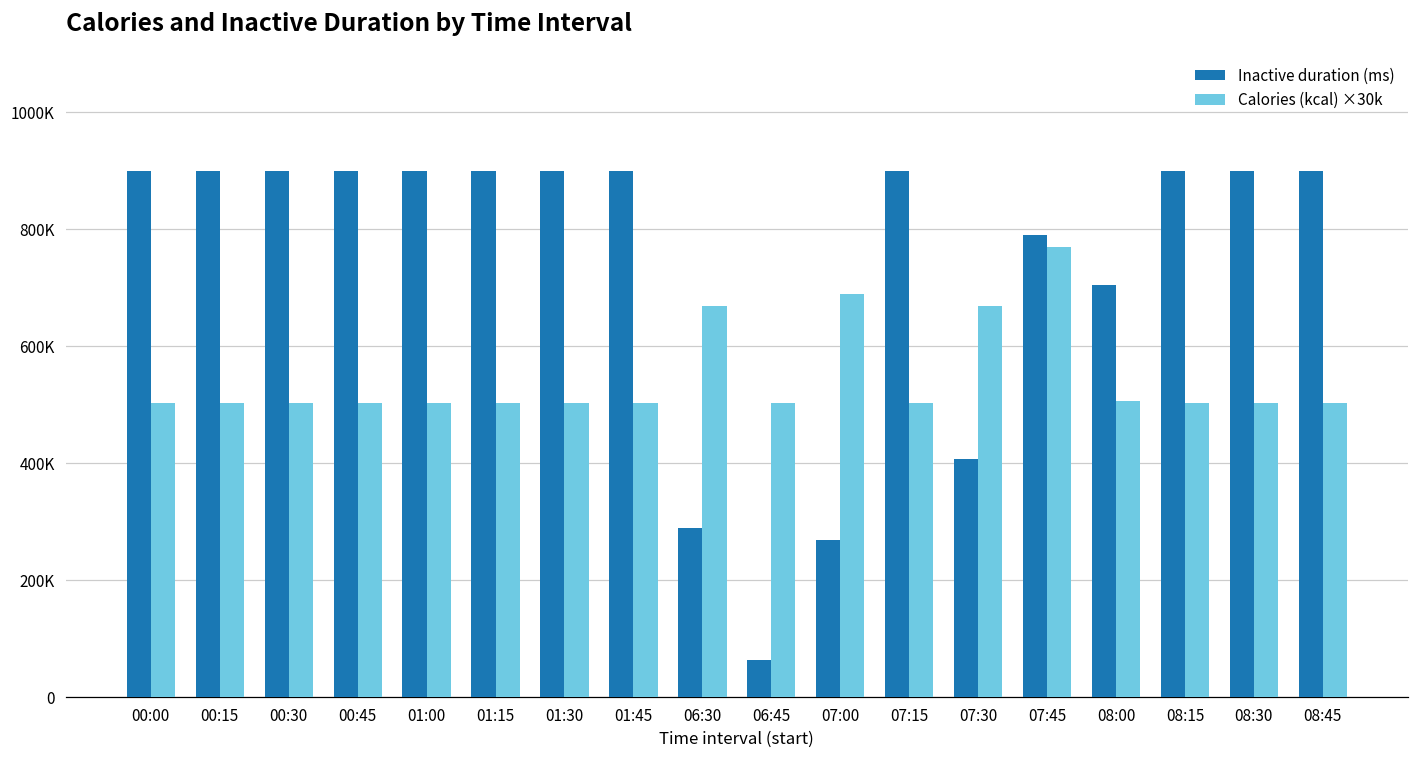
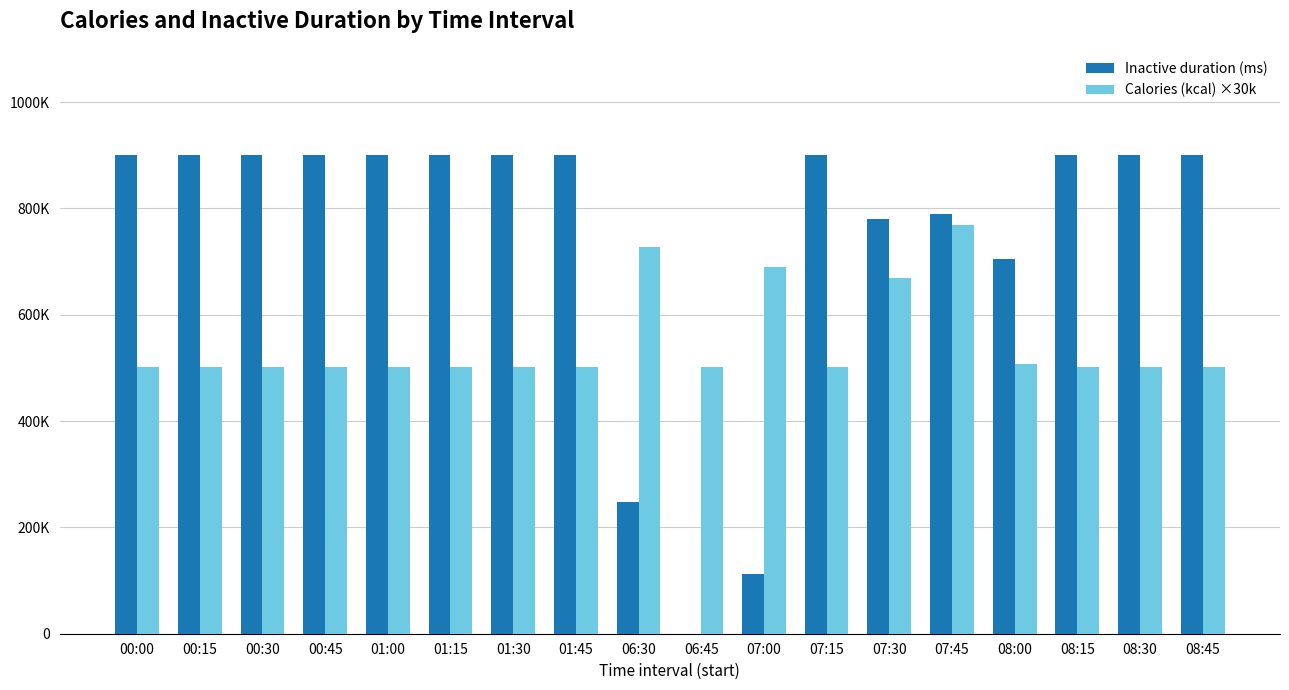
Inactive duration (ms), 06:30: 290000 -> 250000
Calories (kcal) ×30k, 06:30: 670000 -> 730000
Inactive duration (ms), 06:45: 60000 -> 0
Inactive duration (ms), 07:00: 270000 -> 110000
Inactive duration (ms), 07:30: 410000 -> 780000
